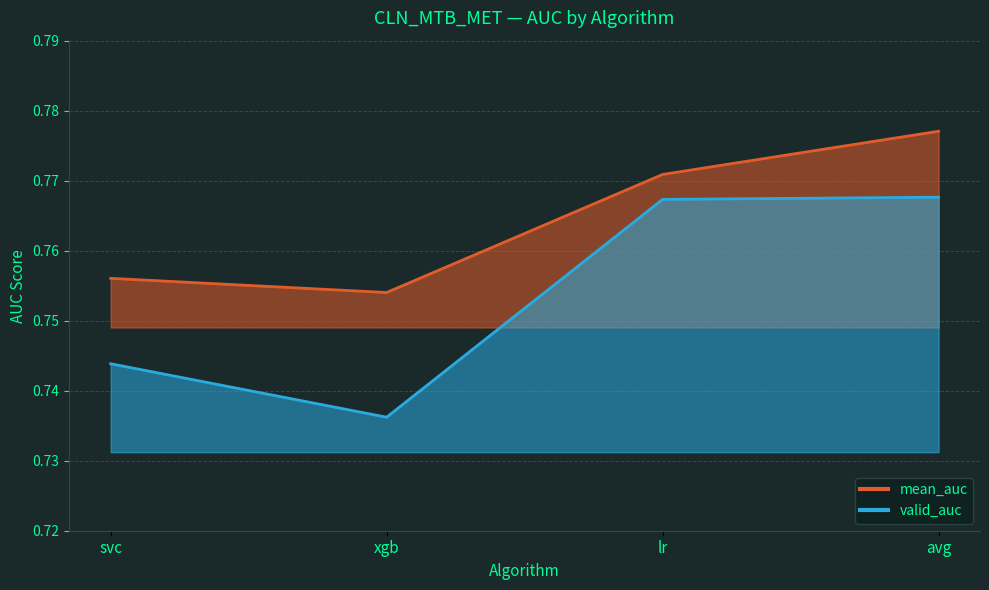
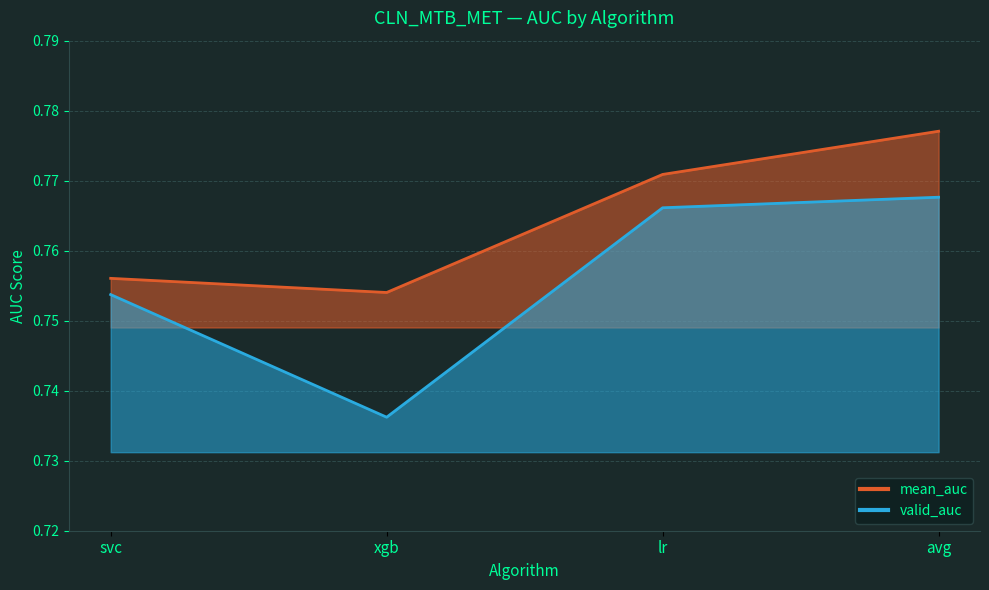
valid_auc, svc: 0.744 -> 0.754
valid_auc, lr: 0.767 -> 0.766
